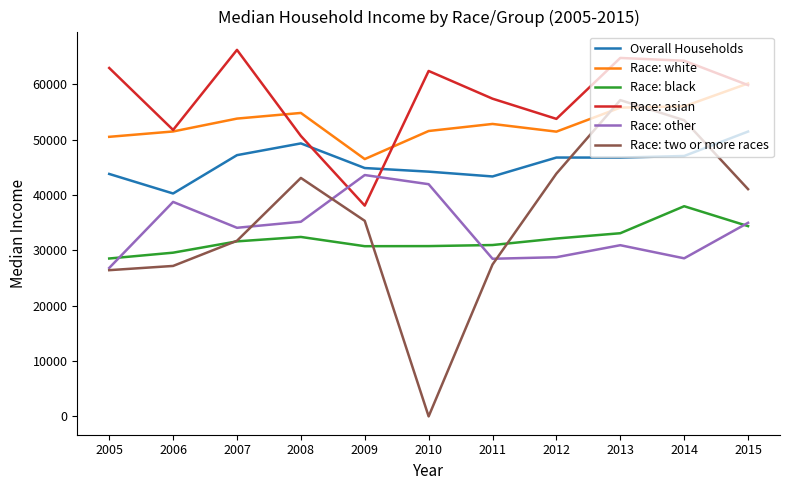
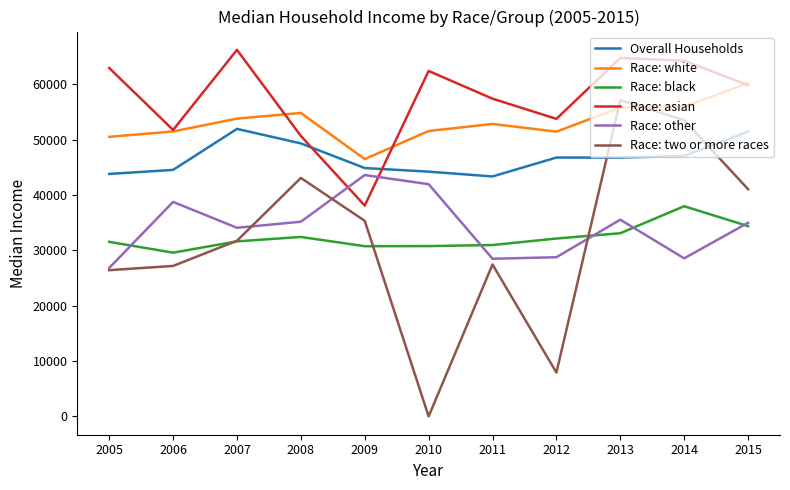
Race: black, 2005: 29000 -> 32000
Overall Households, 2006: 40000 -> 45000
Overall Households, 2007: 47000 -> 52000
Race: two or more races, 2012: 44000 -> 8000
Race: other, 2013: 31000 -> 36000
